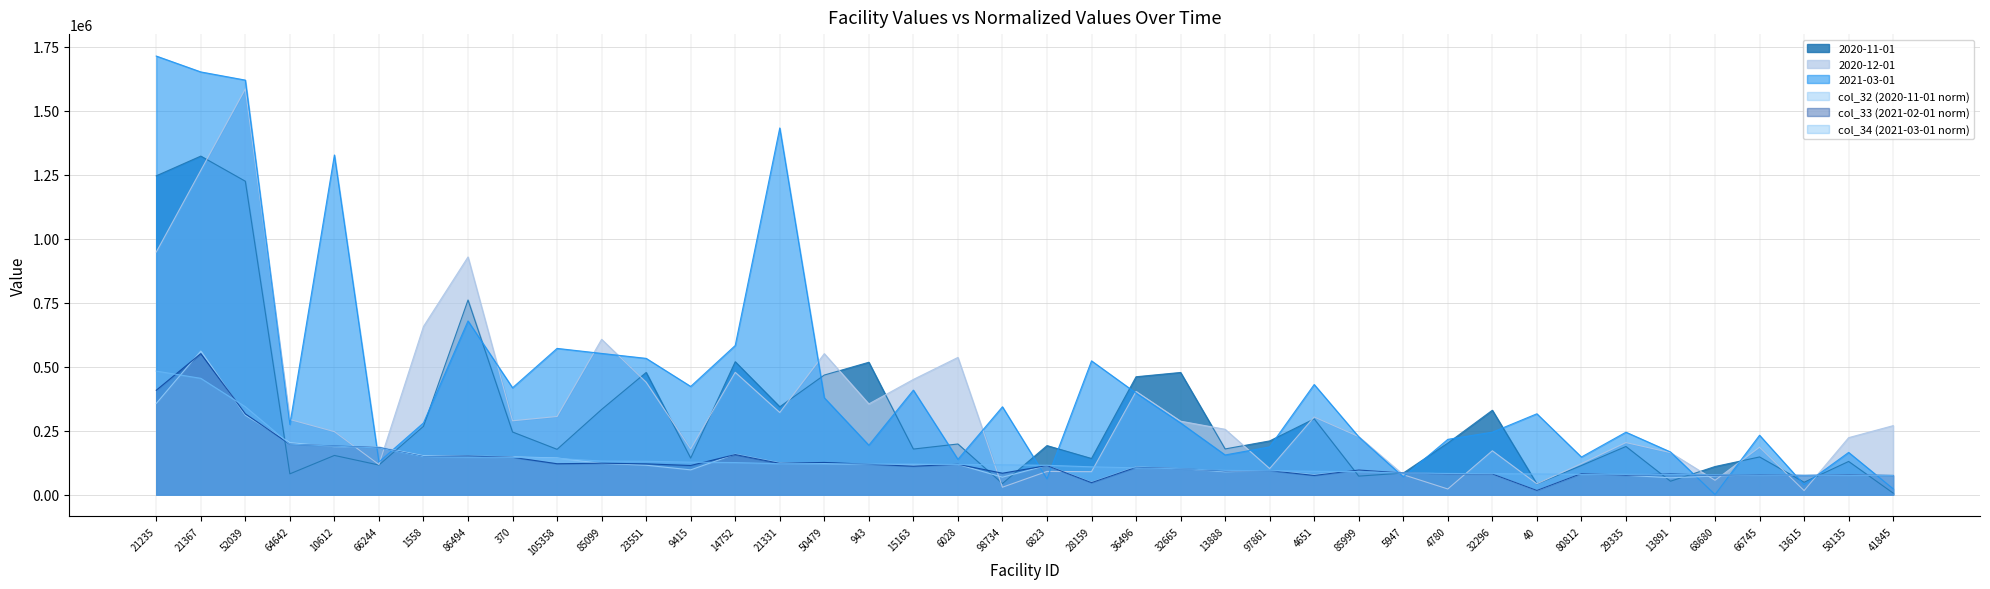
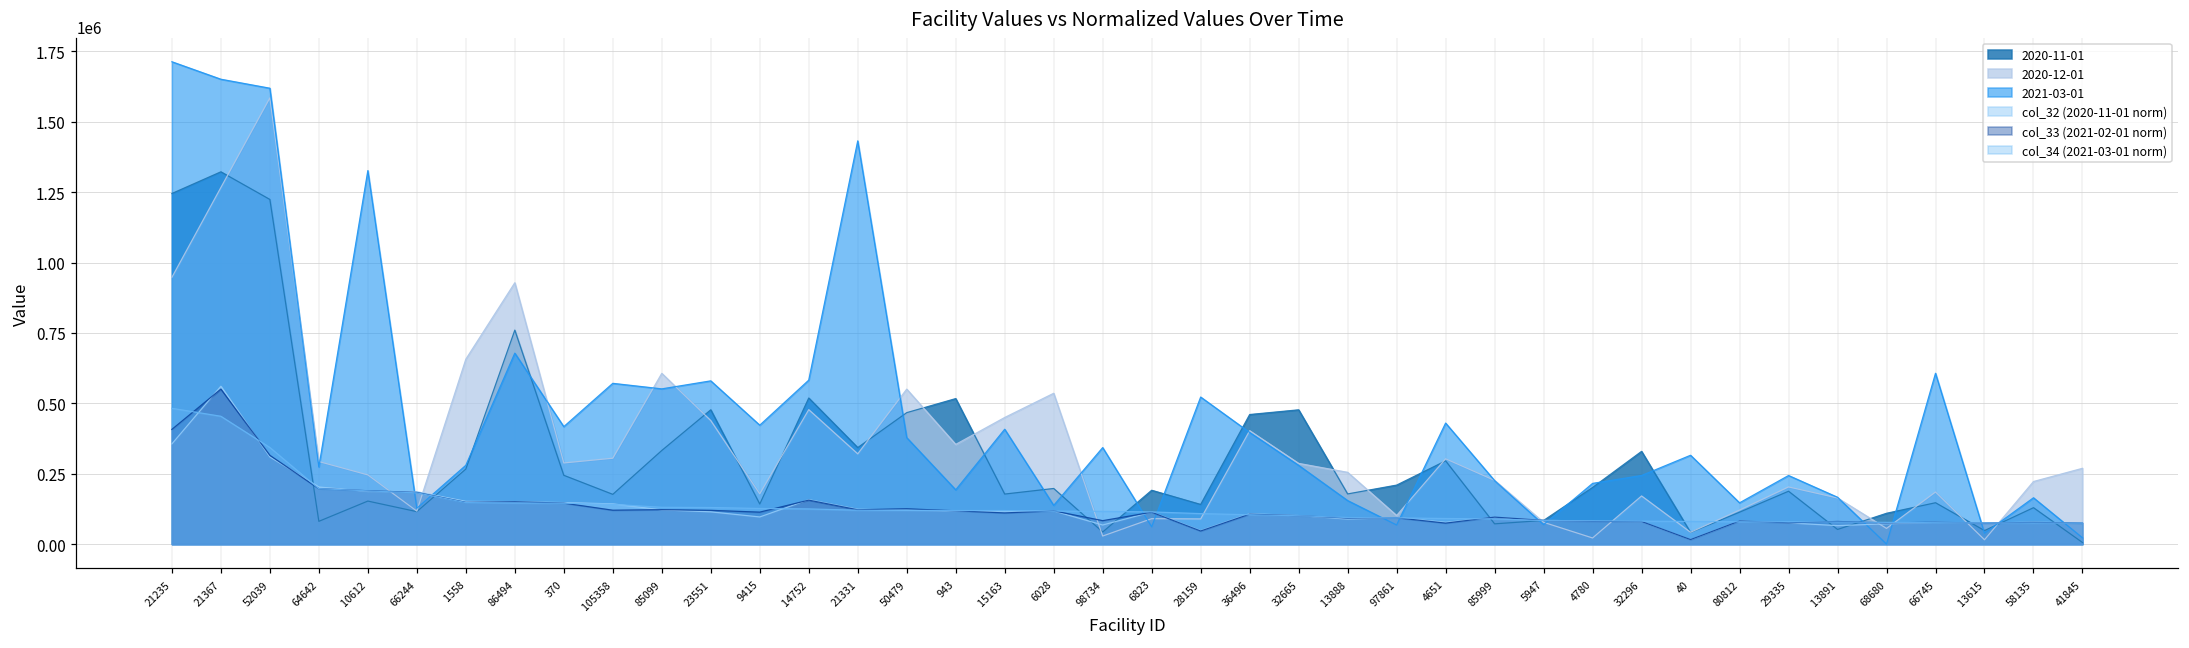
2021-03-01, 23551: 530000 -> 580000
2021-03-01, 97861: 190000 -> 70000
2021-03-01, 66745: 230000 -> 610000
